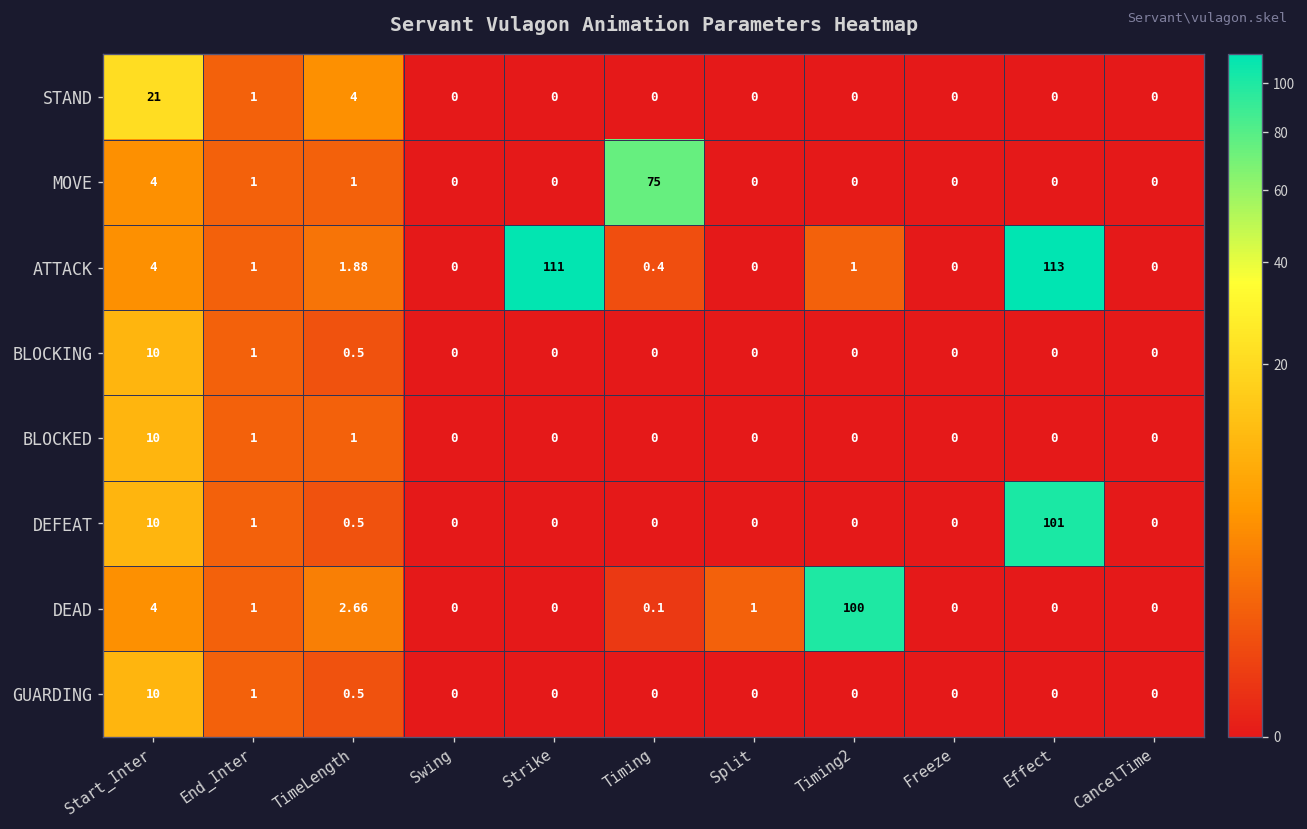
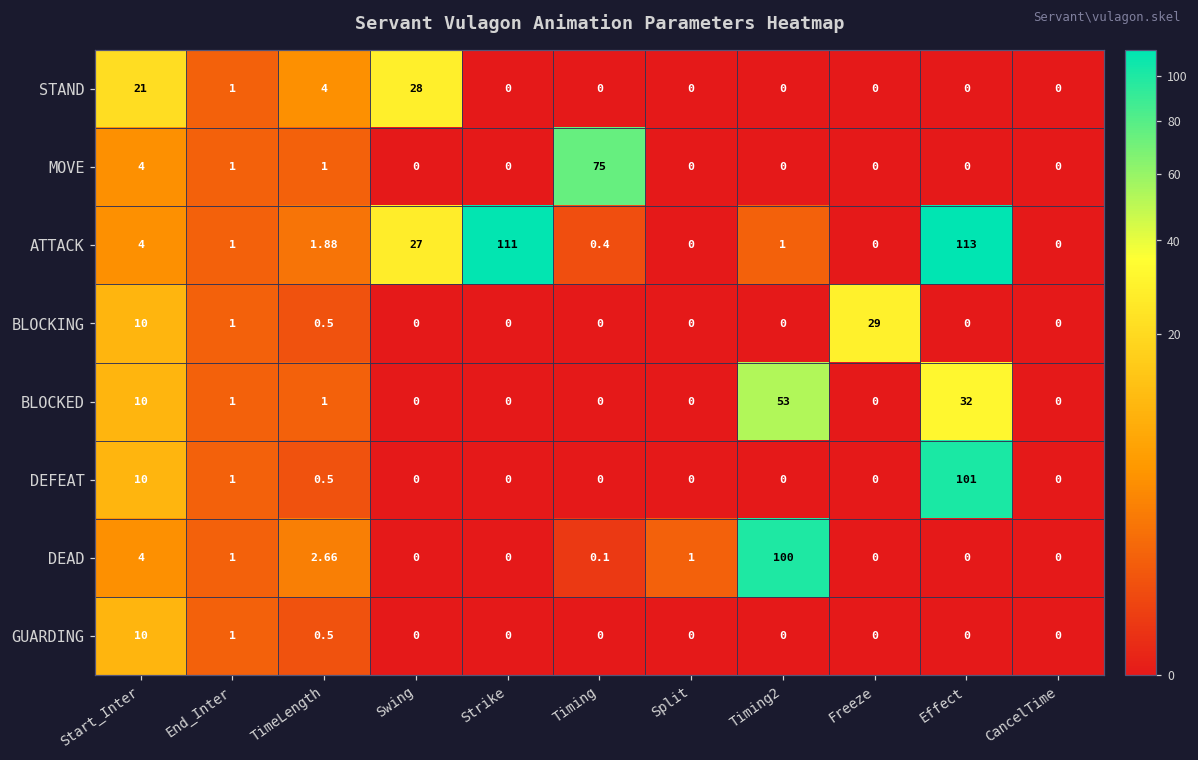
STAND, Swing: 0 -> 28
ATTACK, Swing: 0 -> 27
BLOCKING, Freeze: 0 -> 29
BLOCKED, Timing2: 0 -> 53
BLOCKED, Effect: 0 -> 32
